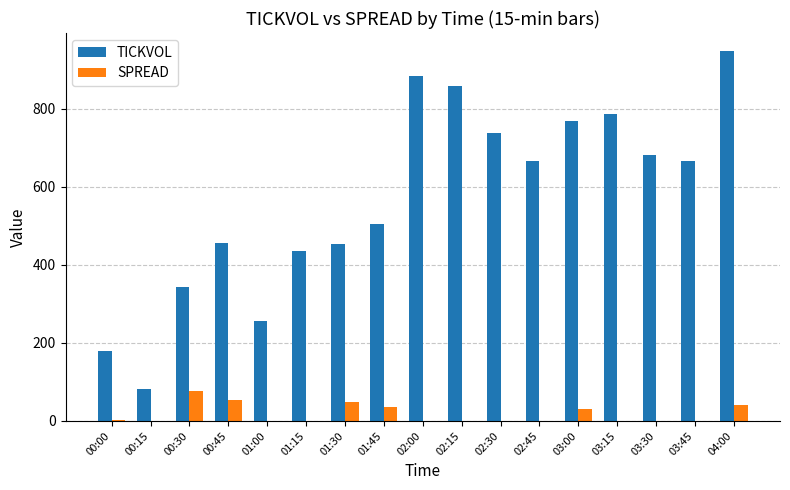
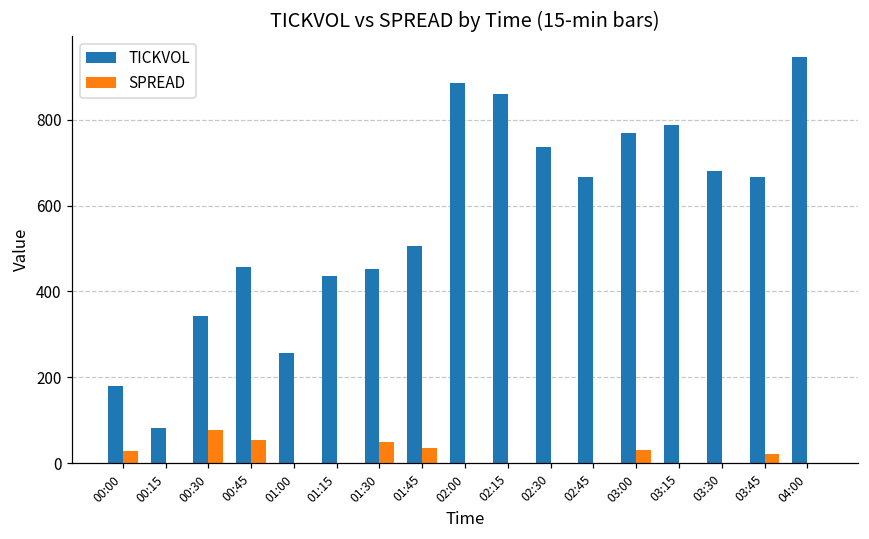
SPREAD, 00:00: 0 -> 30
SPREAD, 03:45: 0 -> 20
SPREAD, 04:00: 40 -> 0
